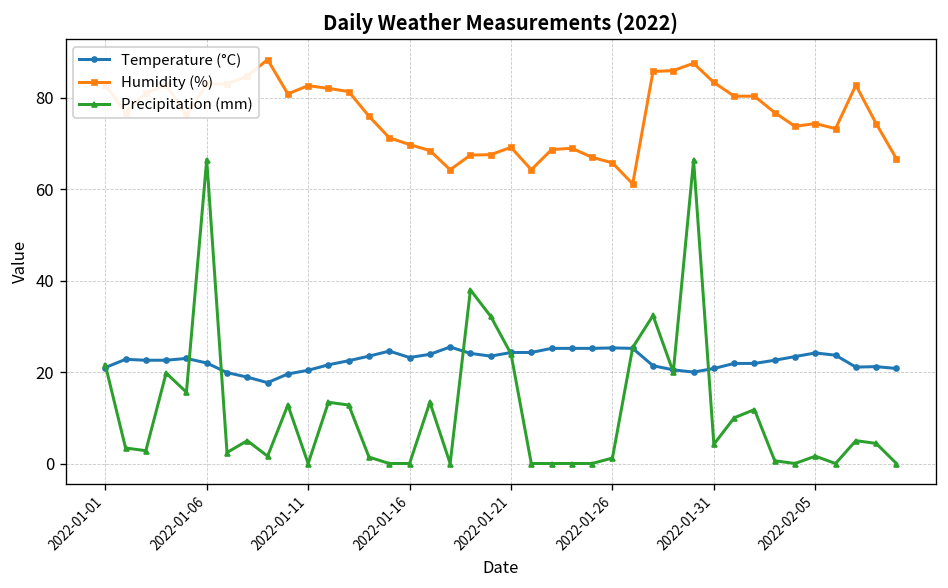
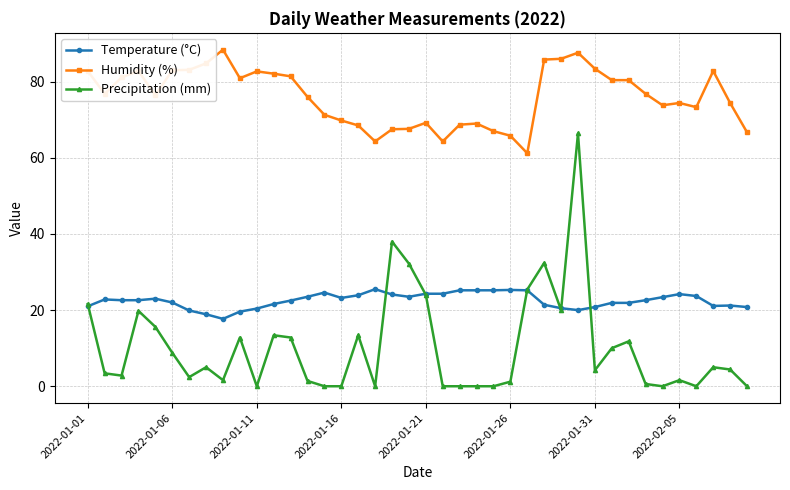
Precipitation (mm), 2022-01-06: 67 -> 9
